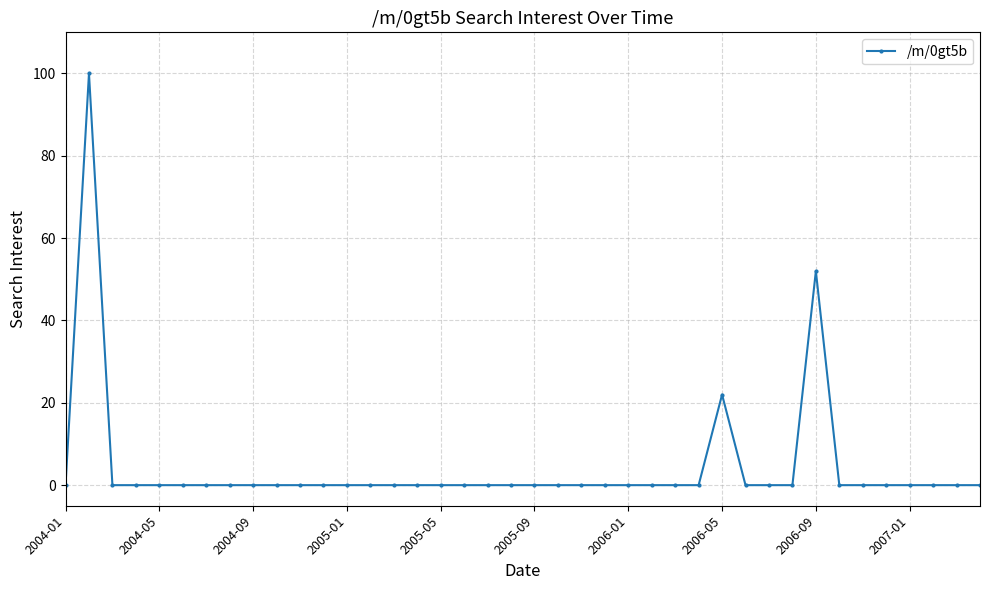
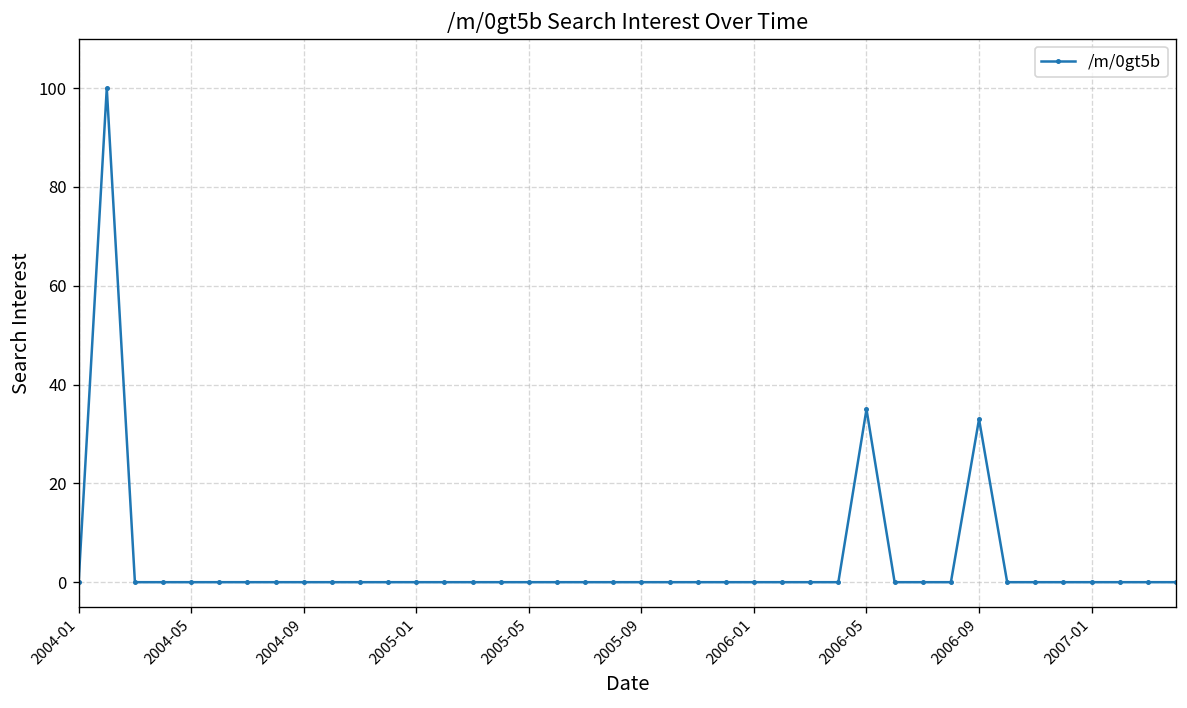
2006-05: 22 -> 35
2006-09: 52 -> 33
